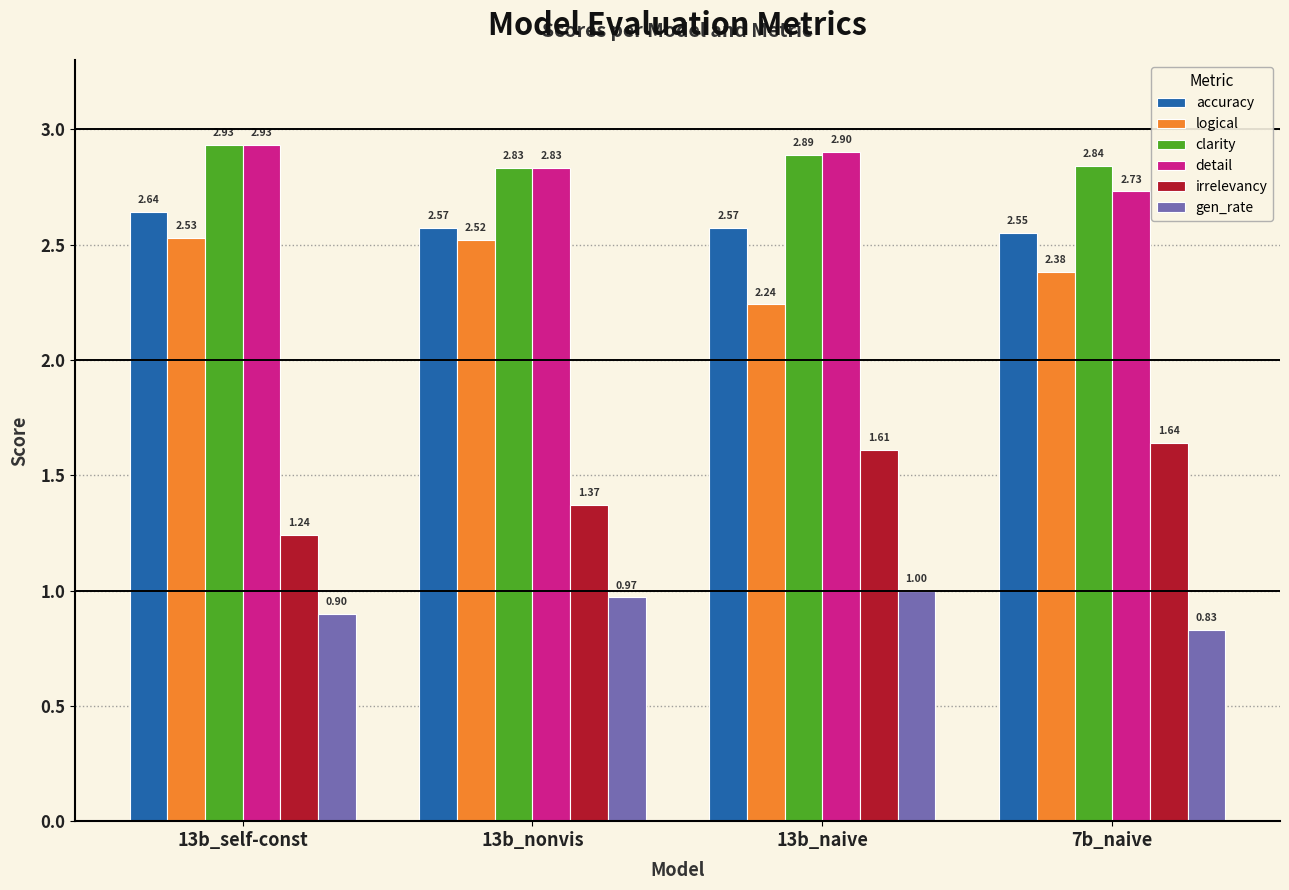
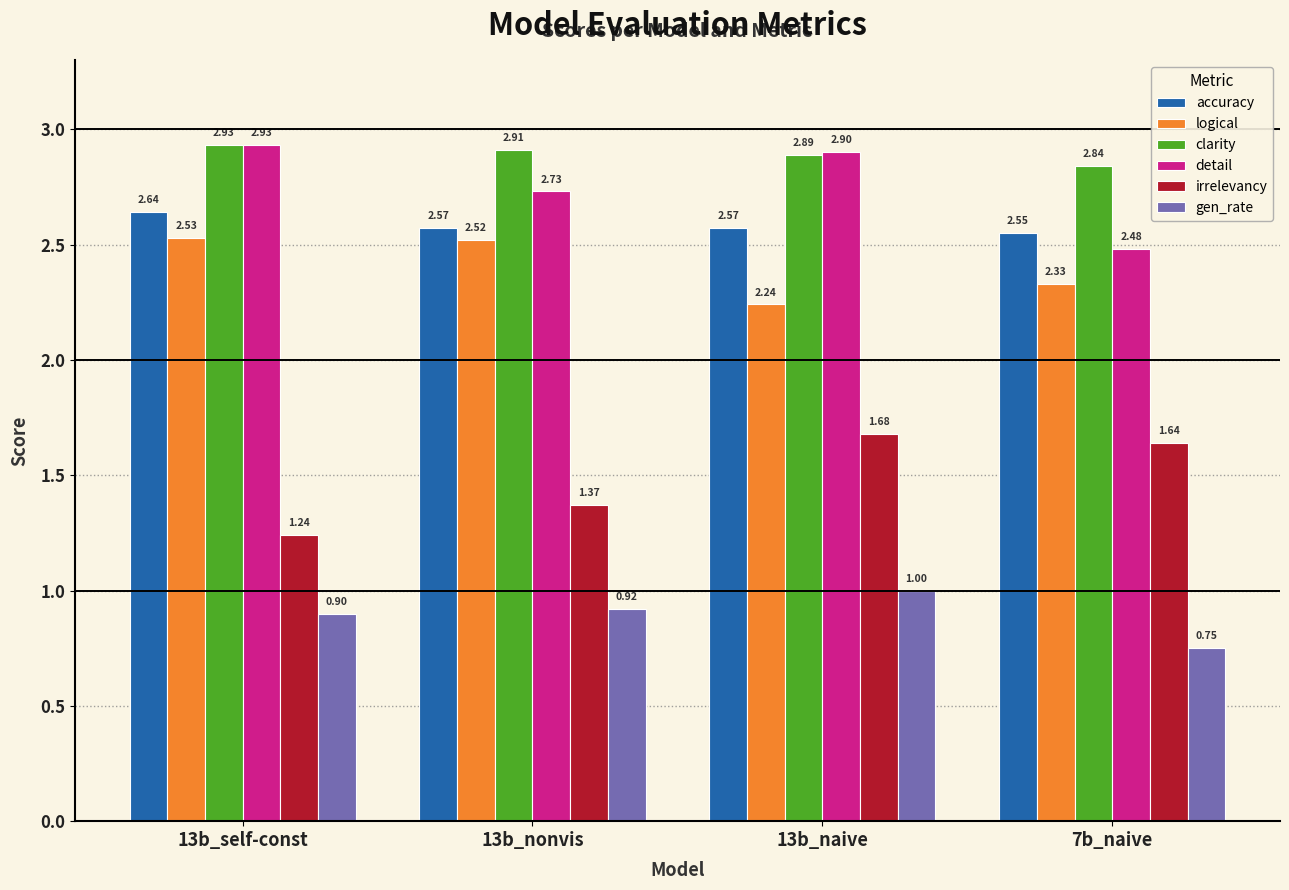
clarity, 13b_nonvis: 2.83 -> 2.91
detail, 13b_nonvis: 2.83 -> 2.73
gen_rate, 13b_nonvis: 0.97 -> 0.92
irrelevancy, 13b_naive: 1.61 -> 1.68
logical, 7b_naive: 2.38 -> 2.33
detail, 7b_naive: 2.73 -> 2.48
gen_rate, 7b_naive: 0.83 -> 0.75
